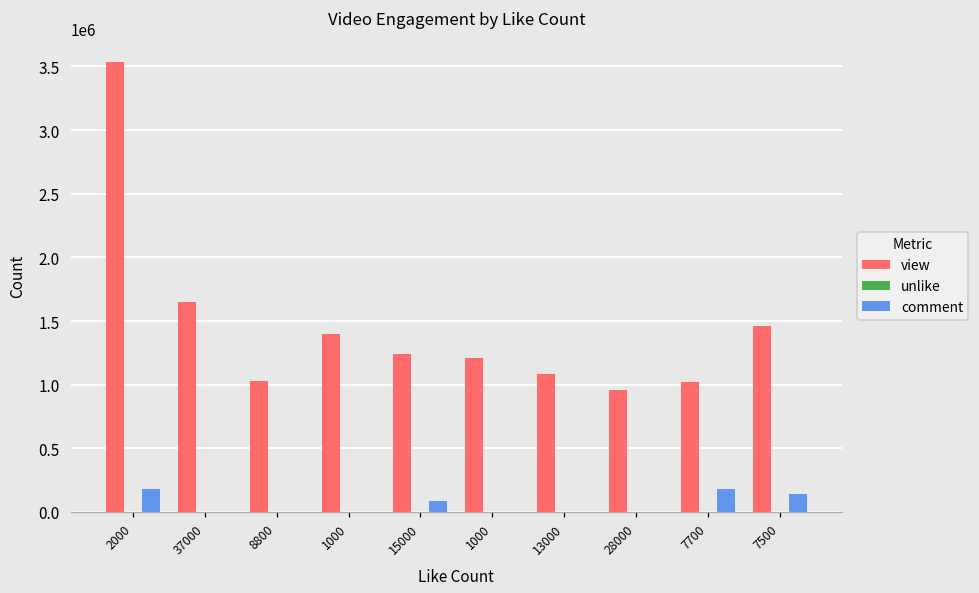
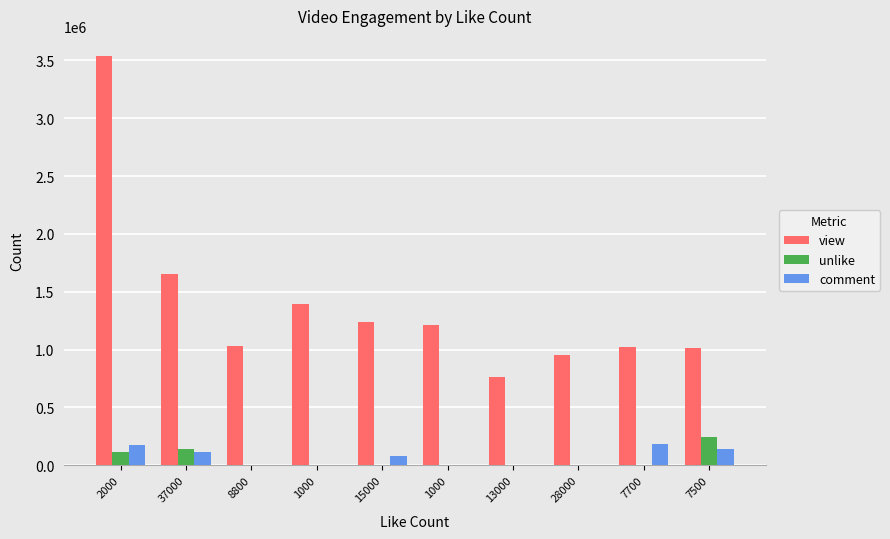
unlike, 2000: 0 -> 110000
unlike, 37000: 0 -> 140000
comment, 37000: 0 -> 110000
view, 13000: 1090000 -> 760000
view, 7500: 1460000 -> 1020000
unlike, 7500: 0 -> 240000
